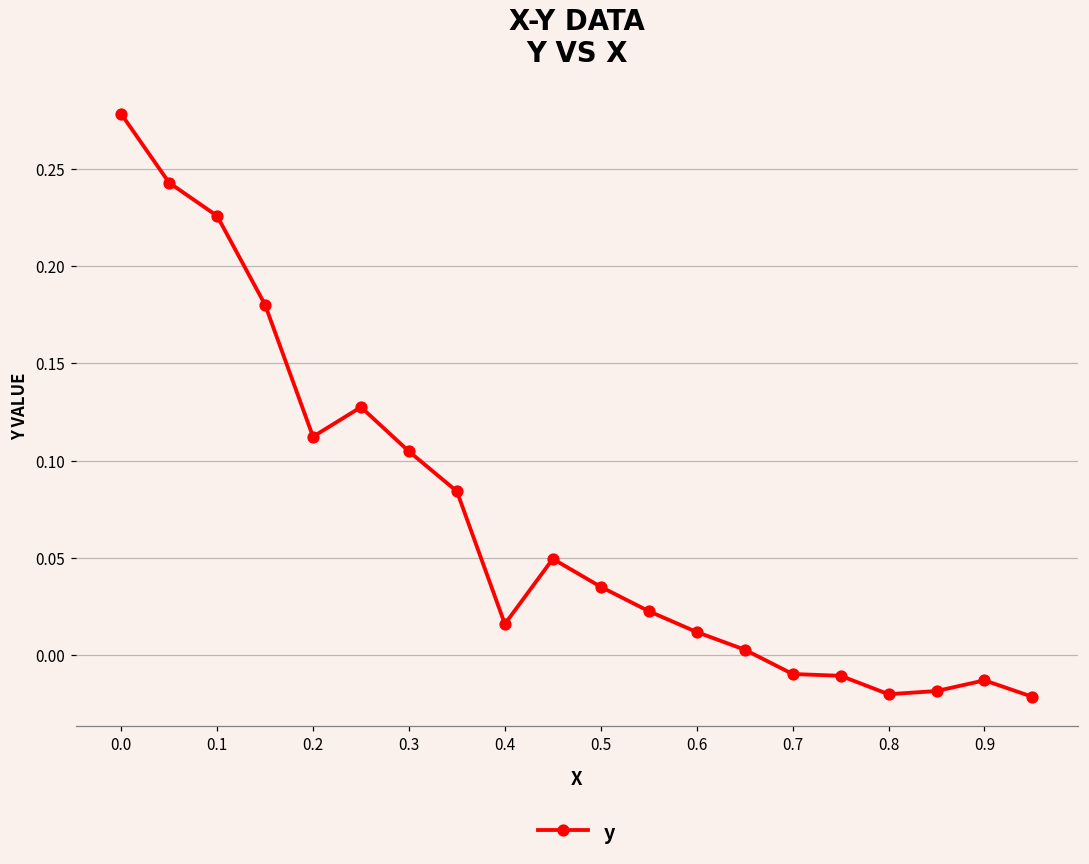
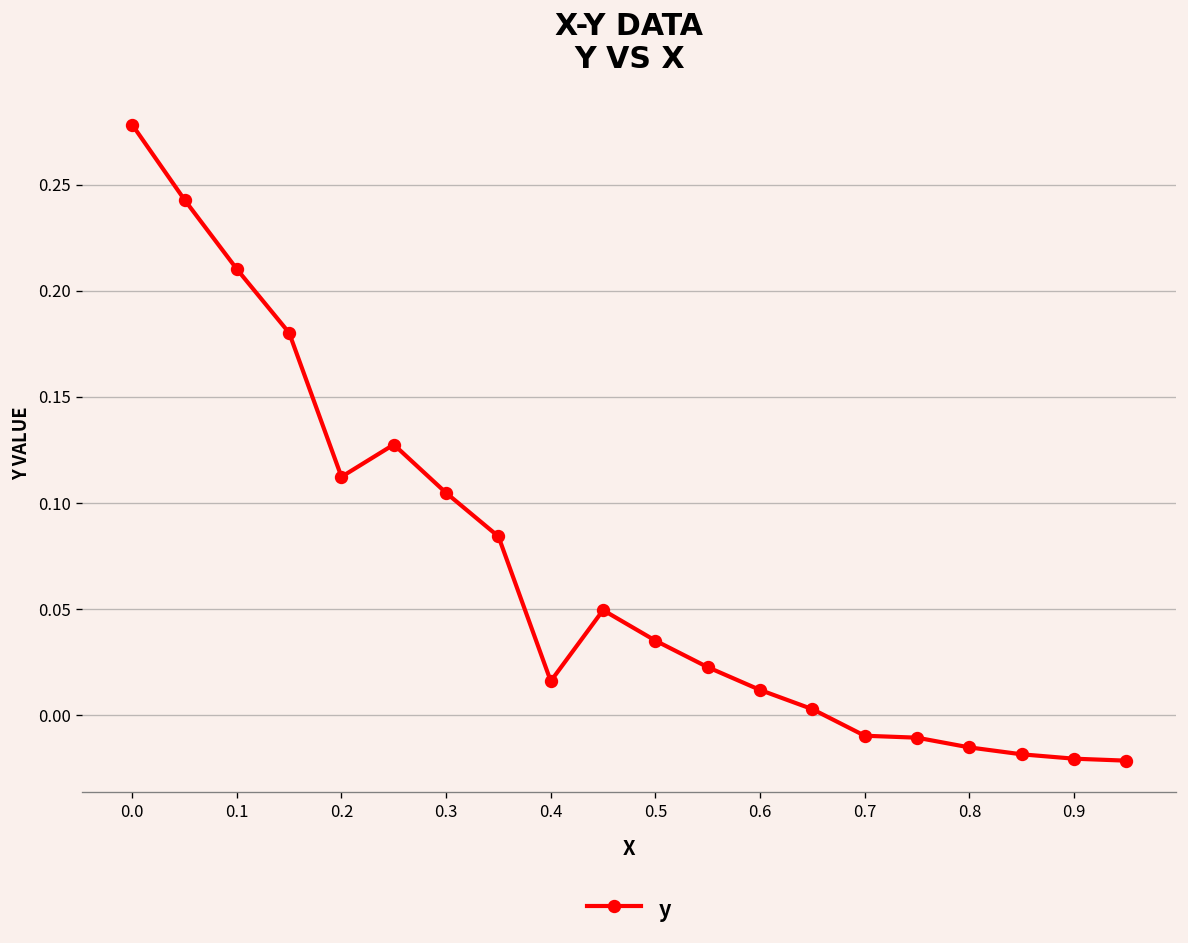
0.1: 0.226 -> 0.210
0.8: -0.020 -> -0.015
0.9: -0.013 -> -0.021
